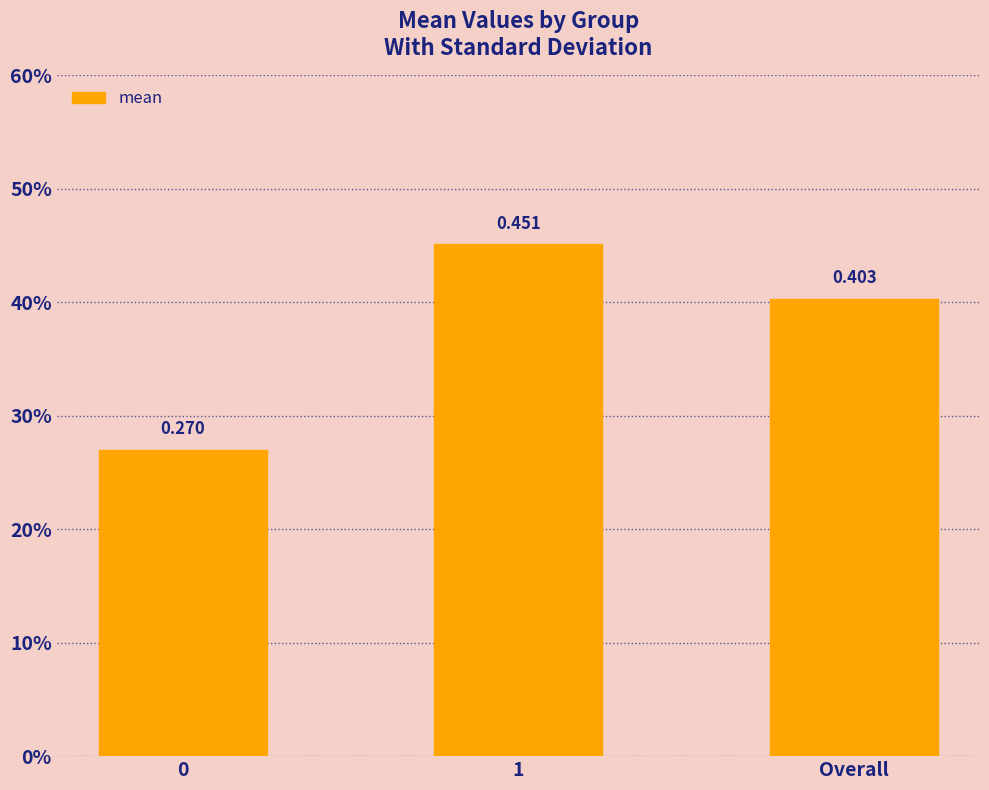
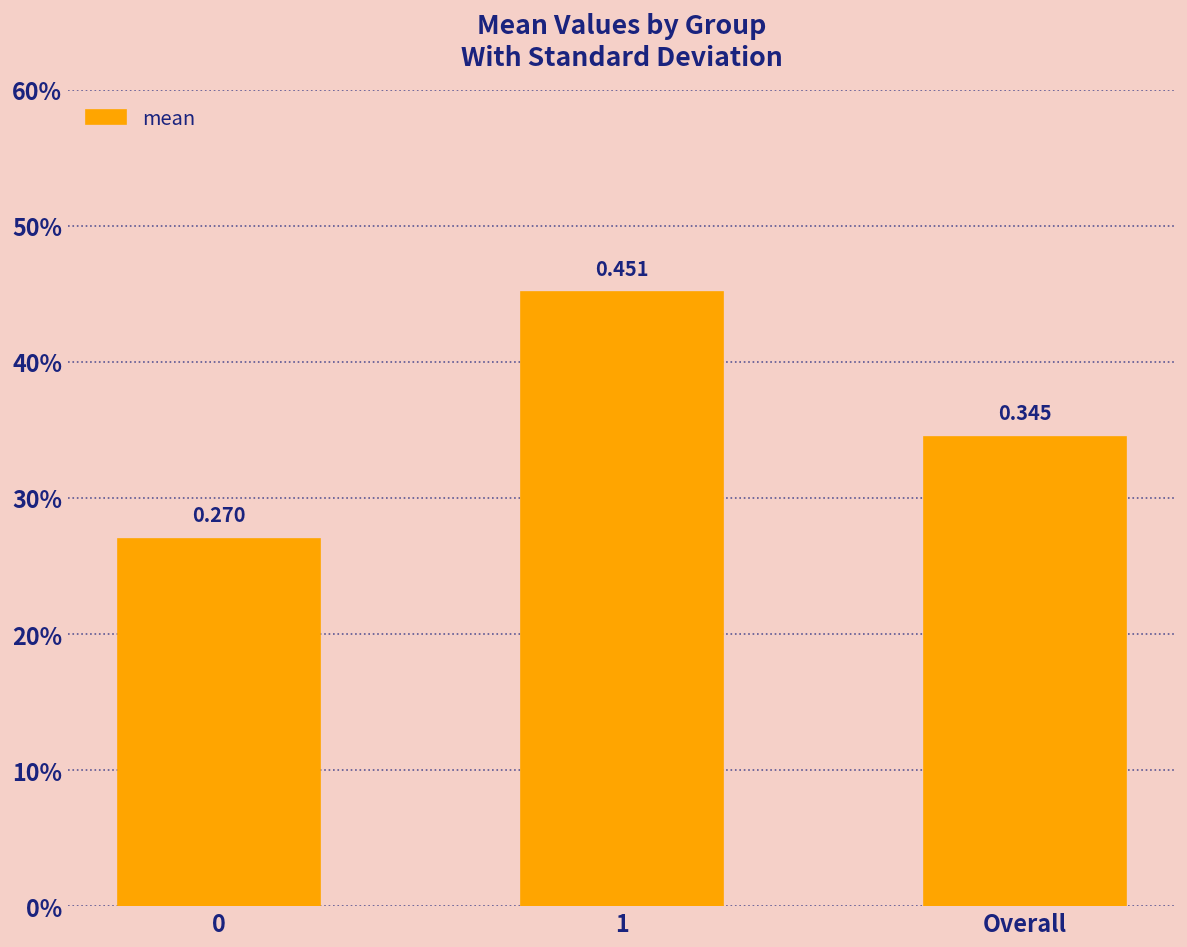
Overall: 0.403 -> 0.345
